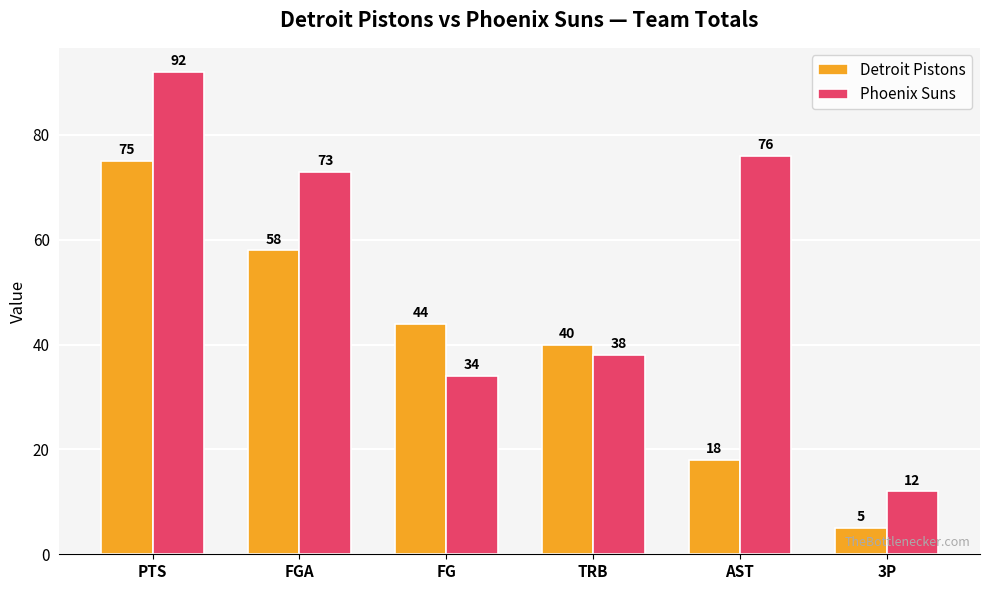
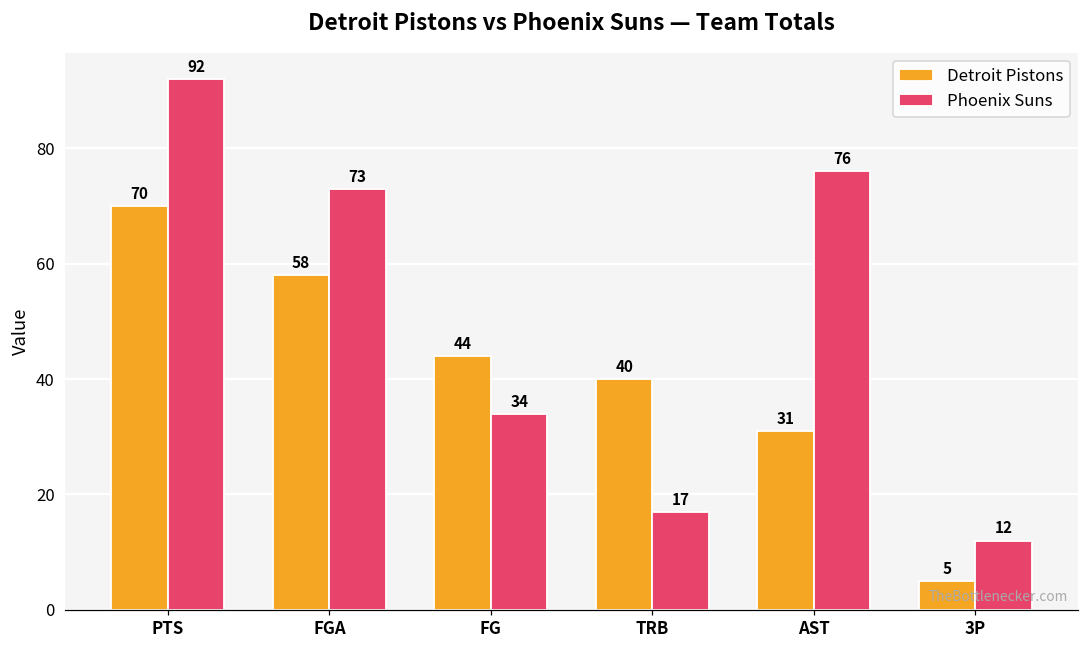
Detroit Pistons, PTS: 75 -> 70
Phoenix Suns, TRB: 38 -> 17
Detroit Pistons, AST: 18 -> 31
